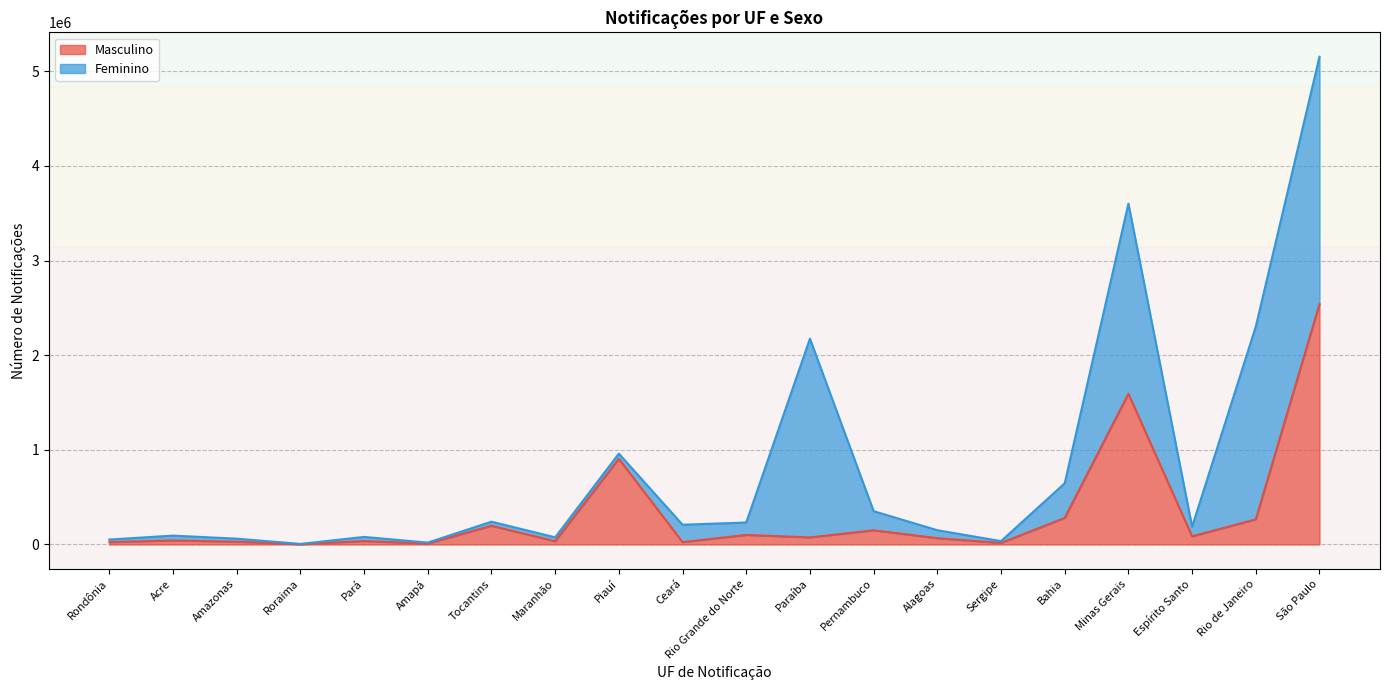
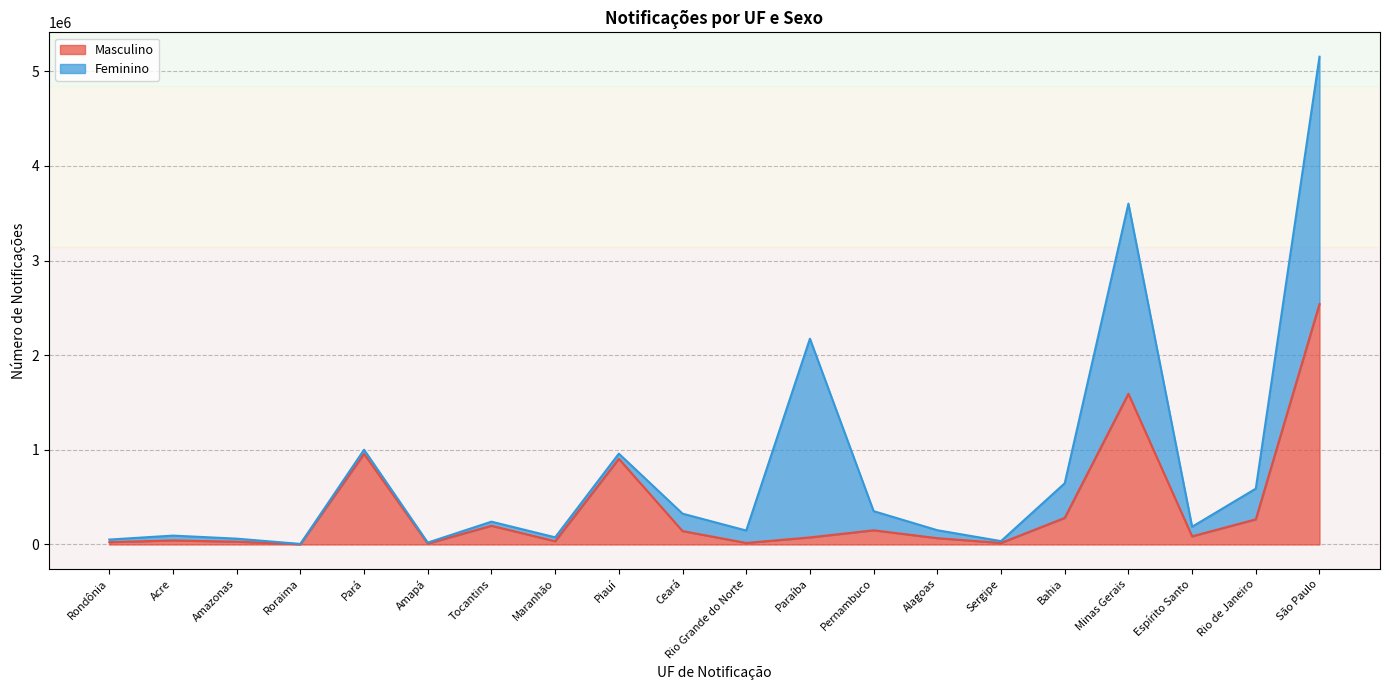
Masculino, Pará: 0 -> 1000000
Masculino, Ceará: 0 -> 100000
Masculino, Rio Grande do Norte: 100000 -> 0
Feminino, Rio de Janeiro: 2000000 -> 300000
